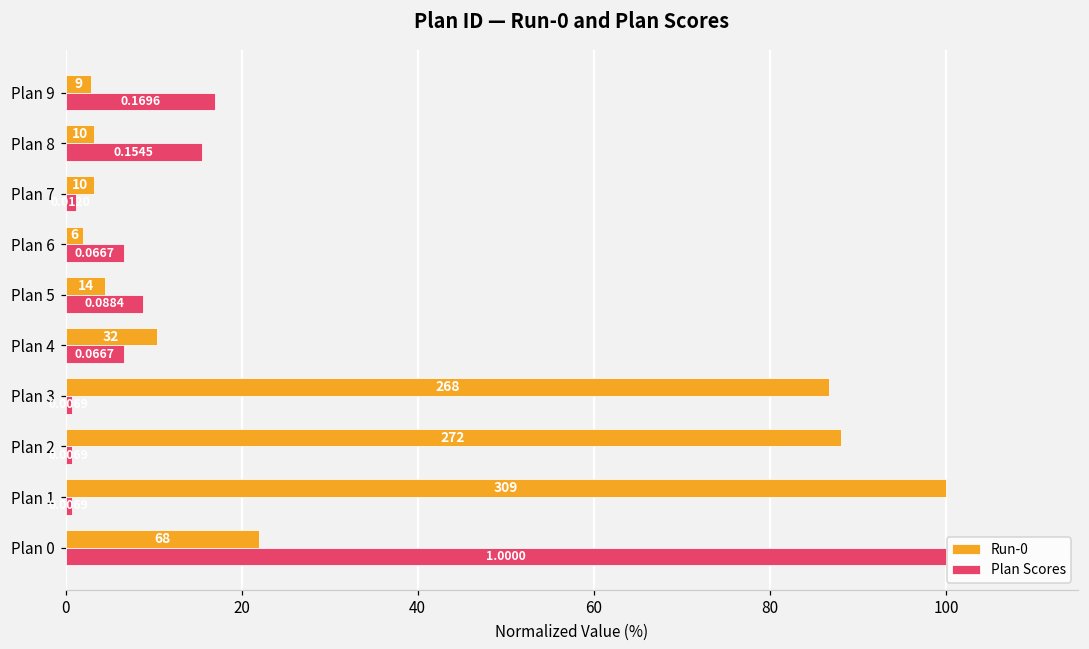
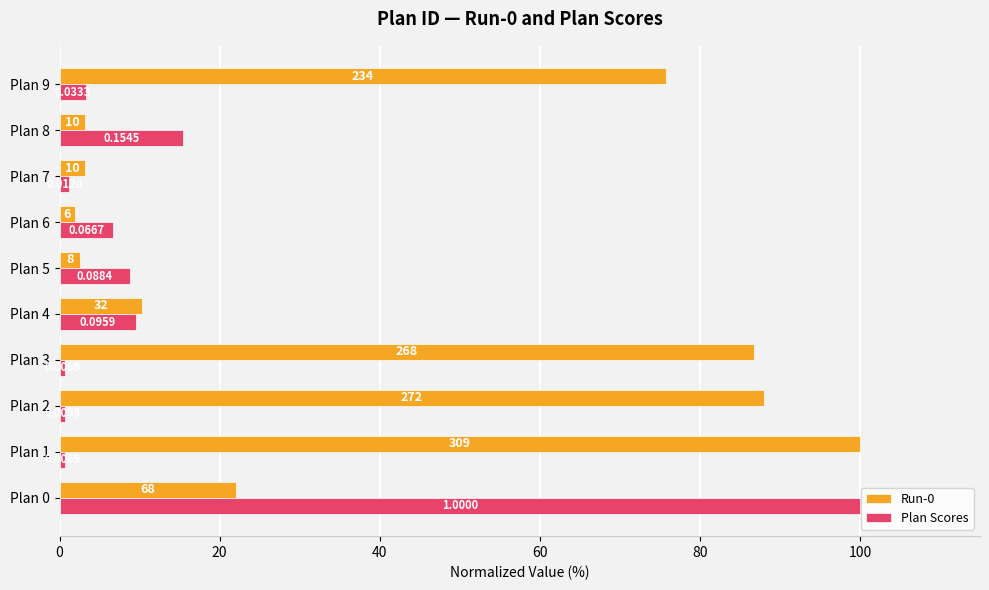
Run-0, Plan 9: 9 -> 234
Plan Scores, Plan 9: 0.1696 -> 0.0333
Run-0, Plan 5: 14 -> 8
Plan Scores, Plan 4: 0.0667 -> 0.0959
